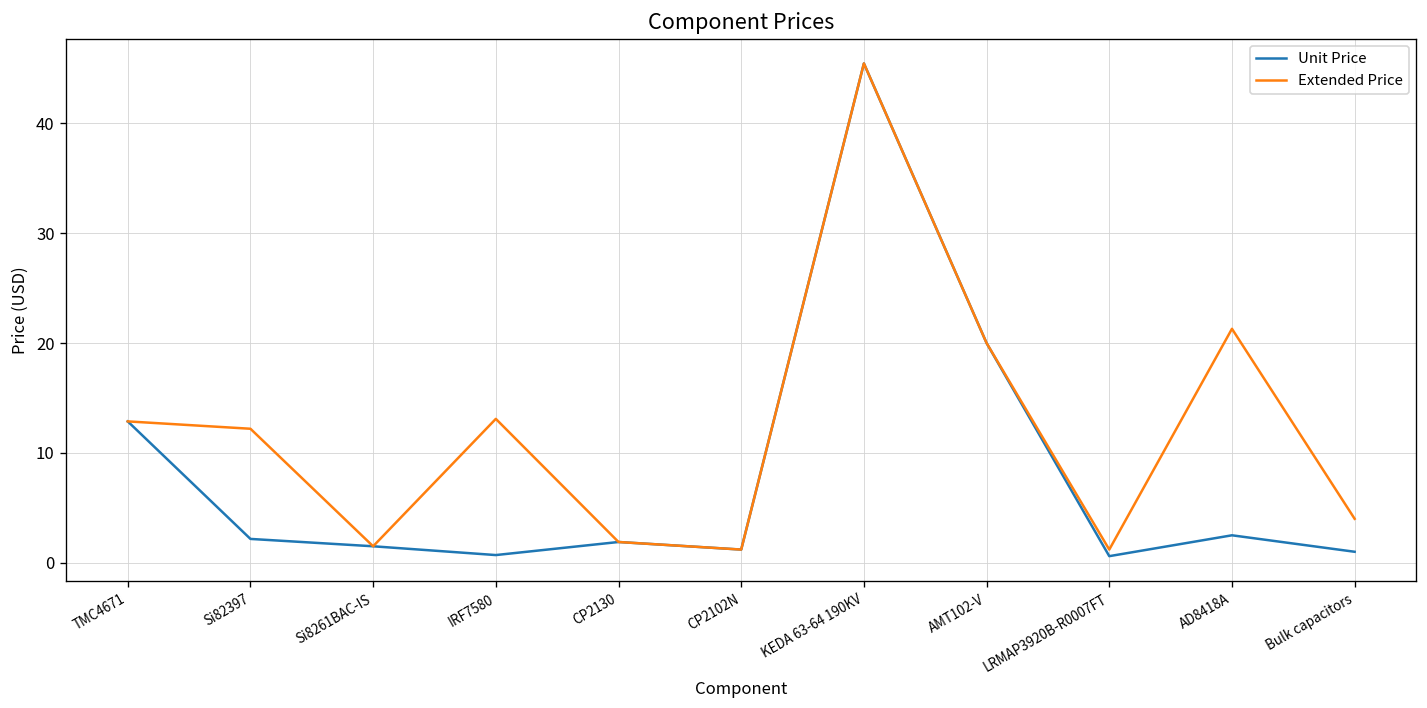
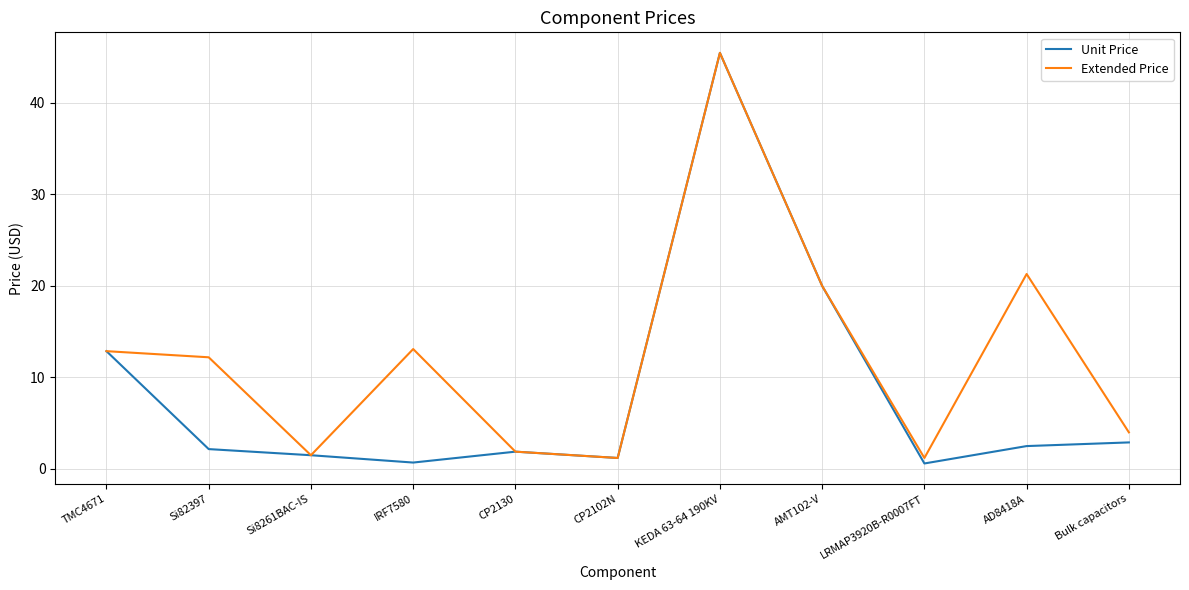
Unit Price, Bulk capacitors: 1 -> 3
